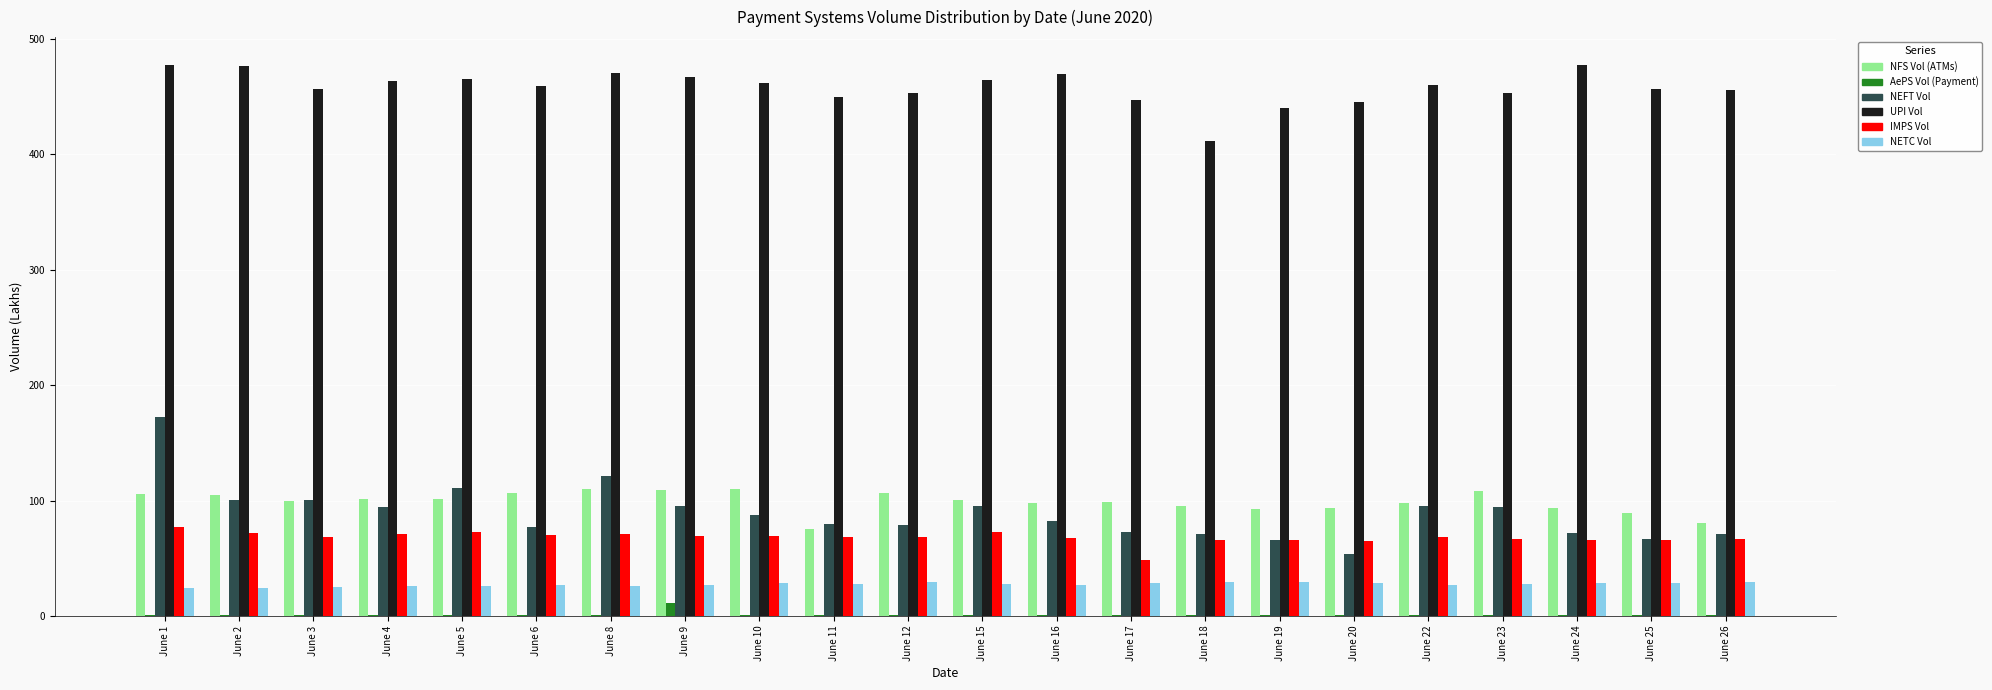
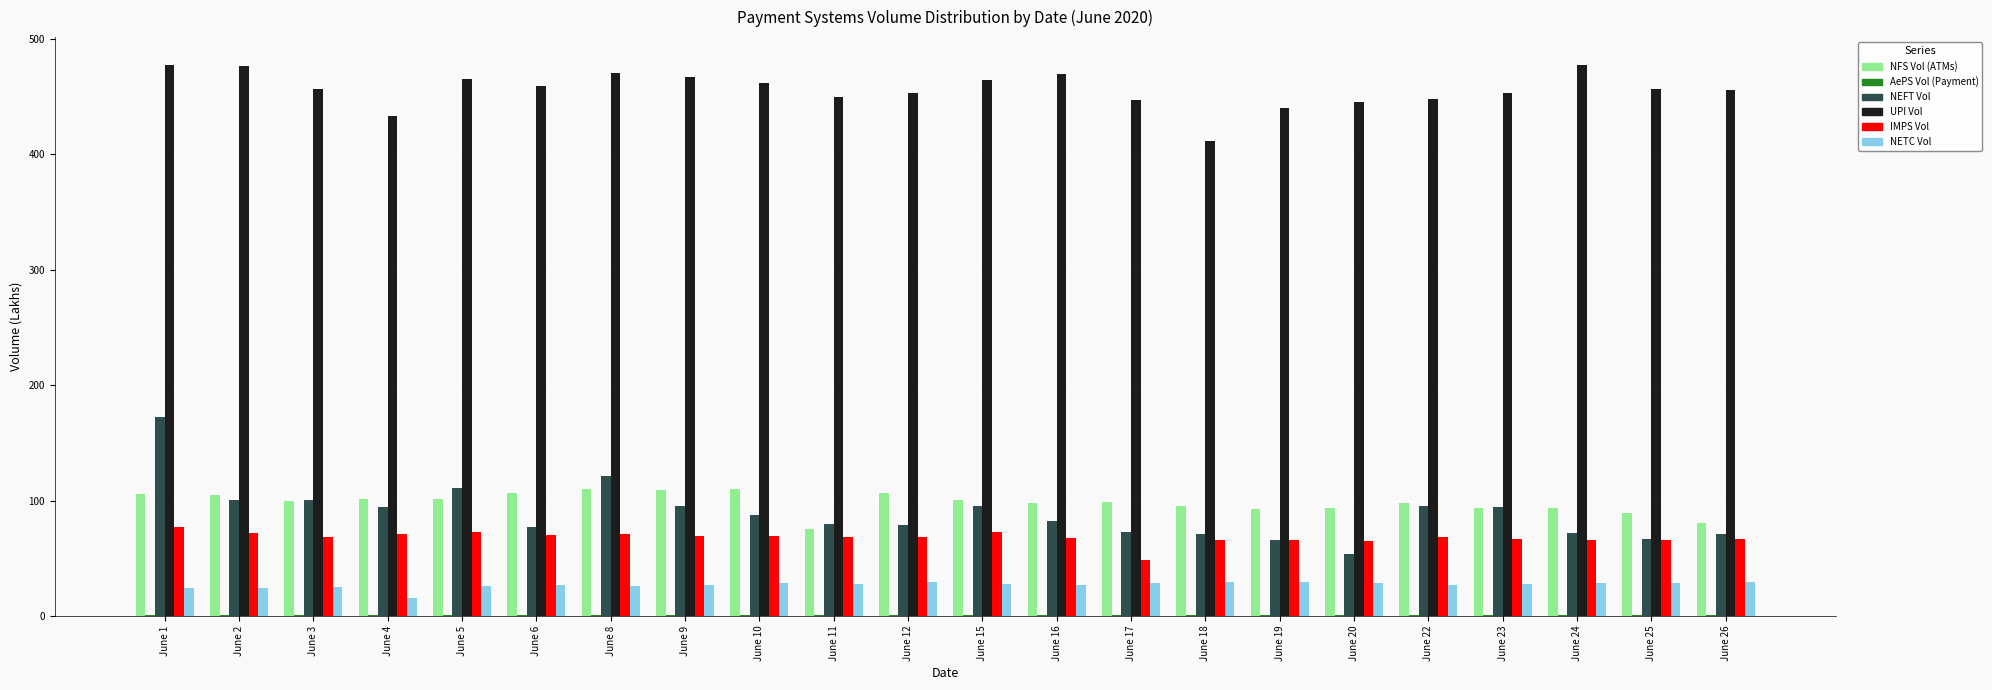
UPI Vol, June 4: 463 -> 433
NETC Vol, June 4: 26 -> 16
AePS Vol (Payment), June 9: 11 -> 1
UPI Vol, June 22: 460 -> 448
NFS Vol (ATMs), June 23: 108 -> 94
